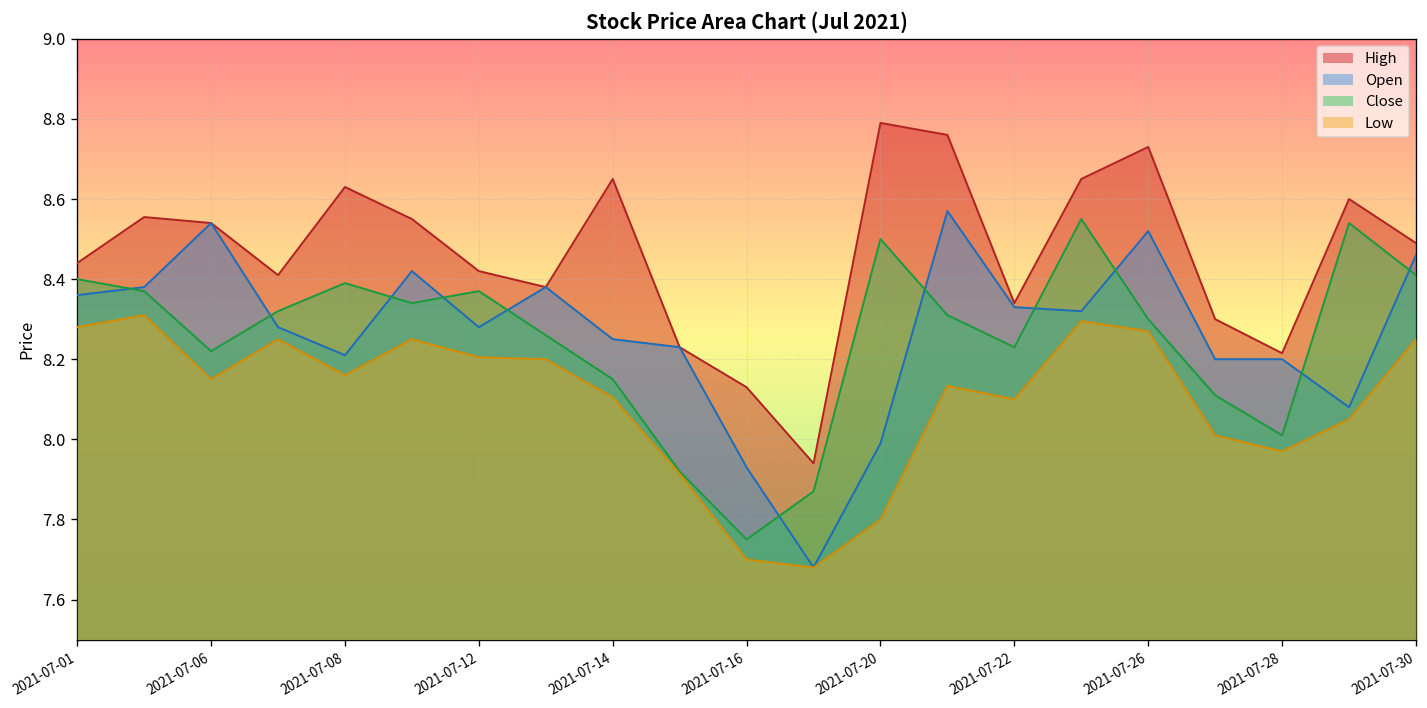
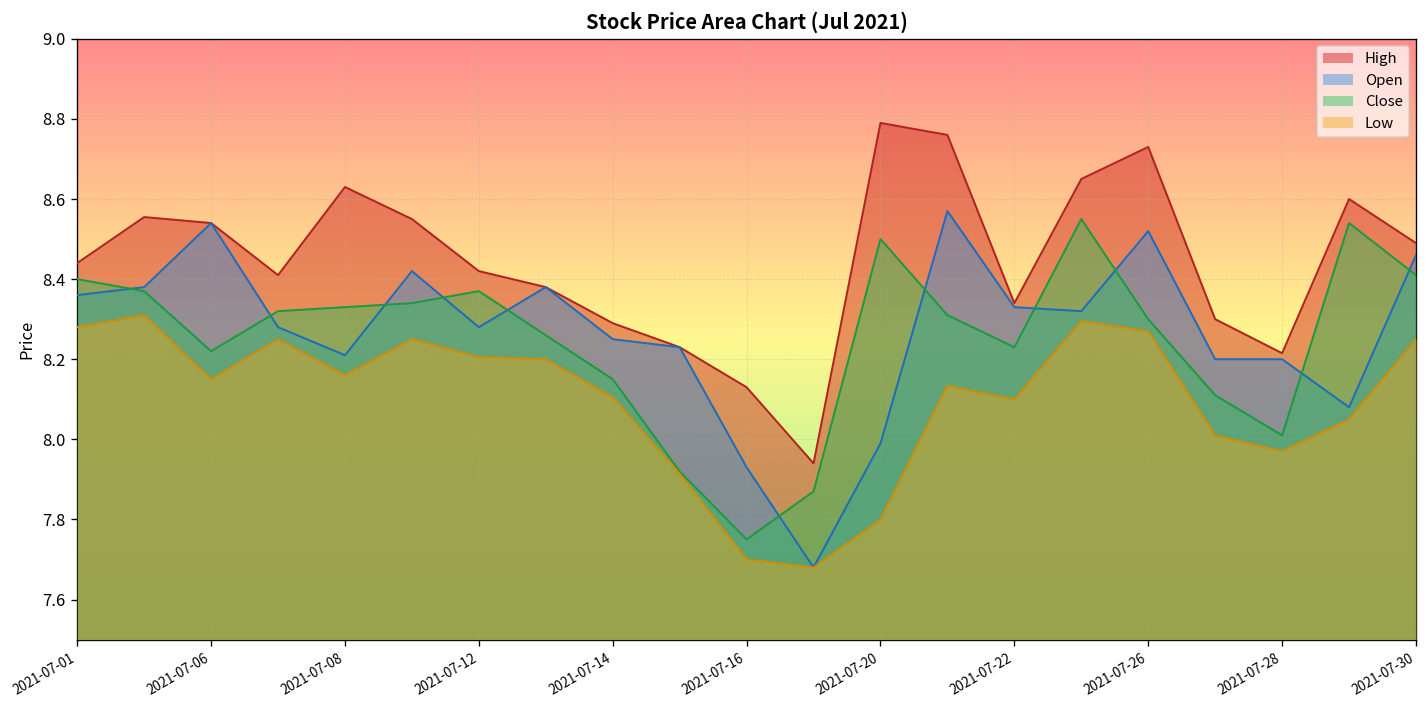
Close, 2021-07-08: 8.39 -> 8.33
High, 2021-07-14: 8.65 -> 8.29
